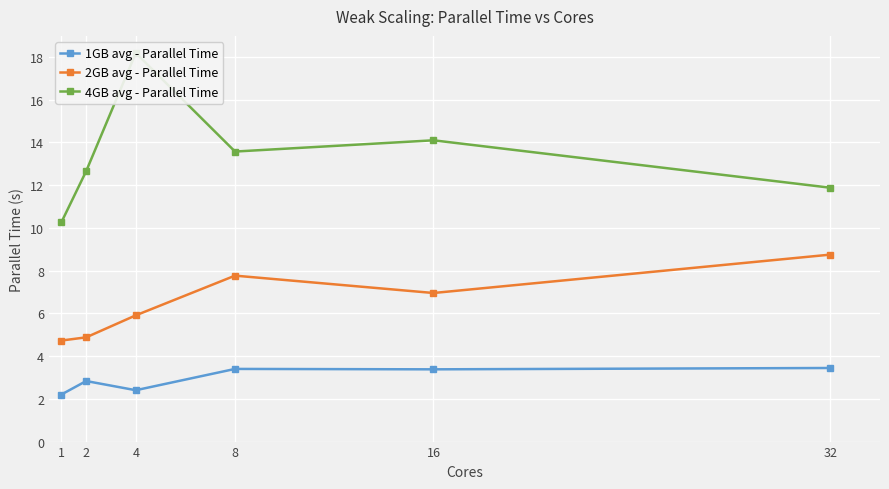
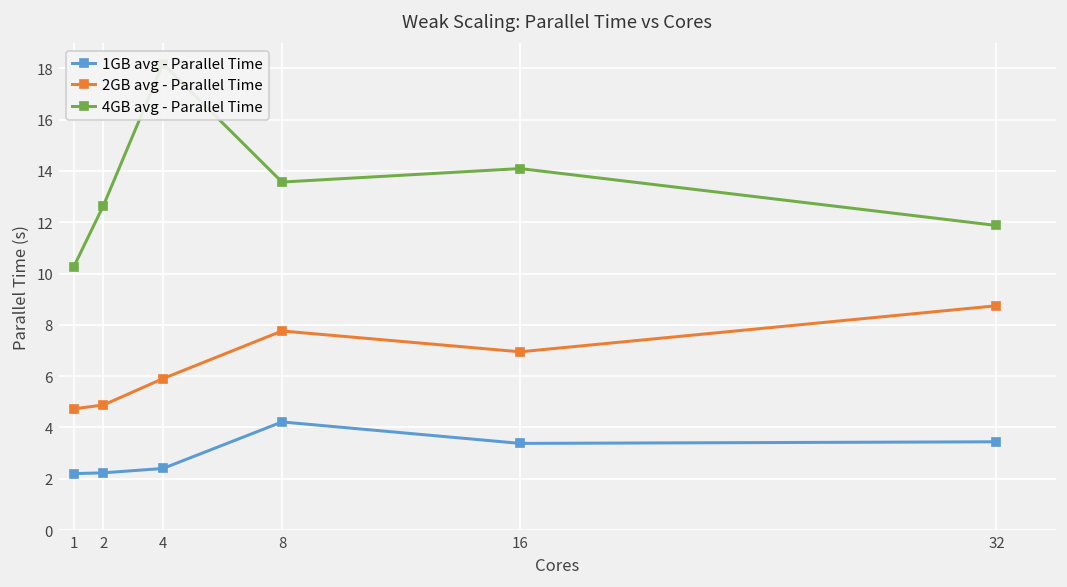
1GB avg - Parallel Time, 2: 2.8 -> 2.2
1GB avg - Parallel Time, 8: 3.4 -> 4.2
